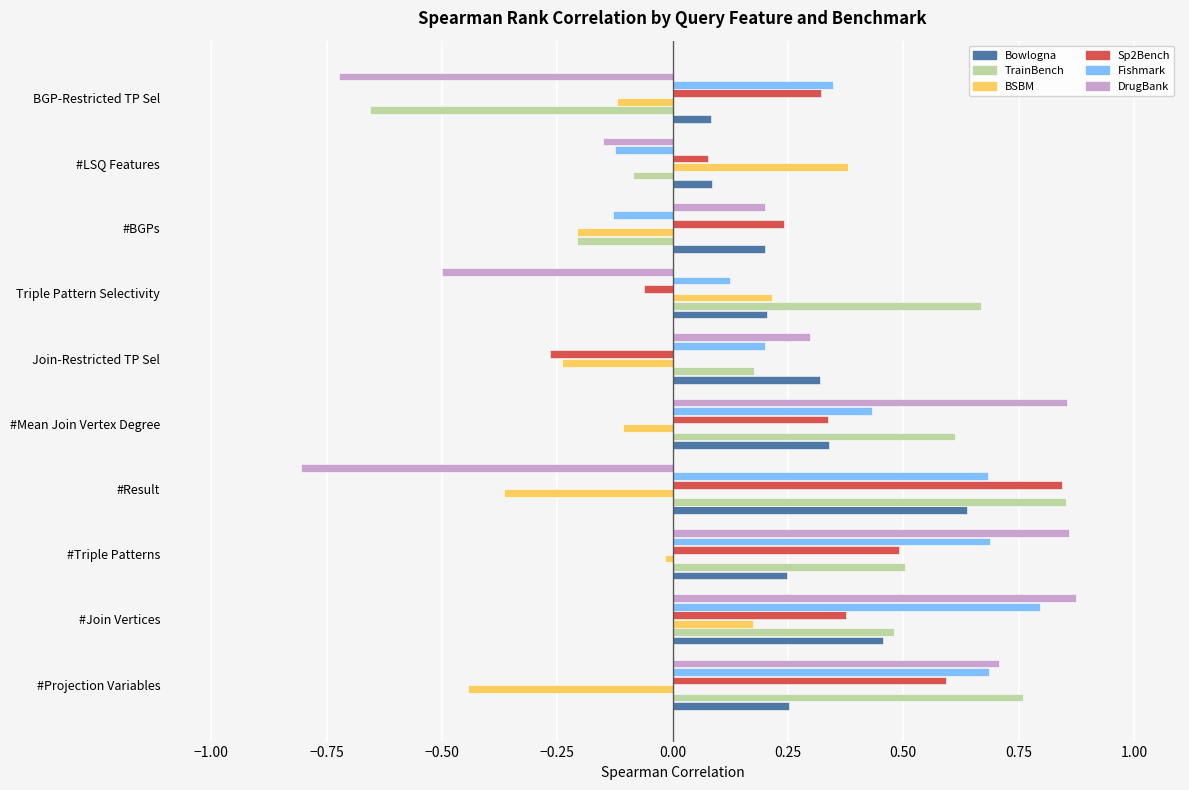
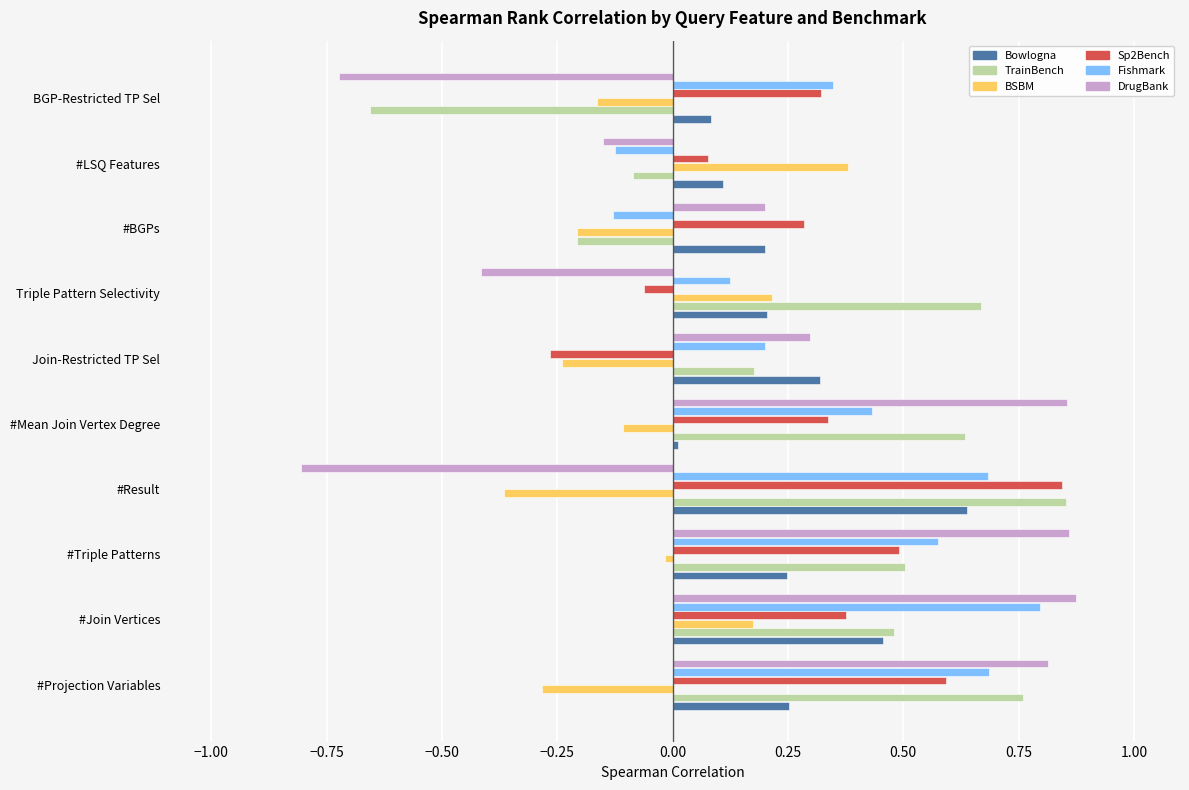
BSBM, BGP-Restricted TP Sel: -0.12 -> -0.16
Bowlogna, #LSQ Features: 0.09 -> 0.11
Sp2Bench, #BGPs: 0.24 -> 0.29
DrugBank, Triple Pattern Selectivity: -0.50 -> -0.41
TrainBench, #Mean Join Vertex Degree: 0.61 -> 0.63
Bowlogna, #Mean Join Vertex Degree: 0.34 -> 0.01
Fishmark, #Triple Patterns: 0.69 -> 0.57
DrugBank, #Projection Variables: 0.71 -> 0.81
BSBM, #Projection Variables: -0.44 -> -0.28
